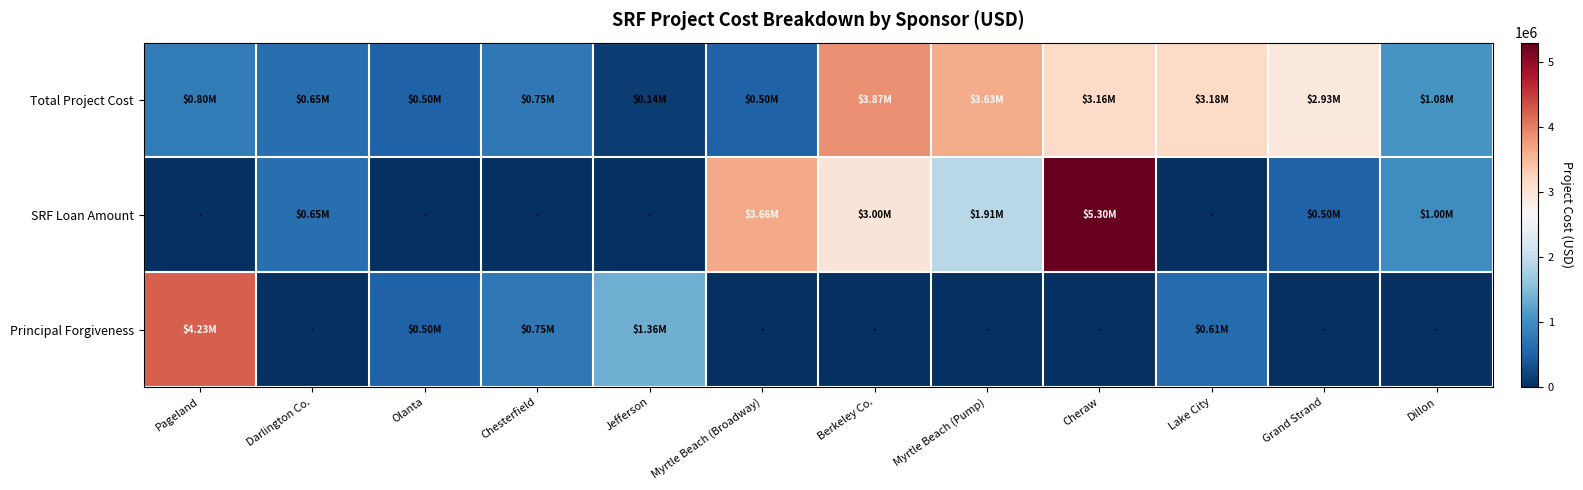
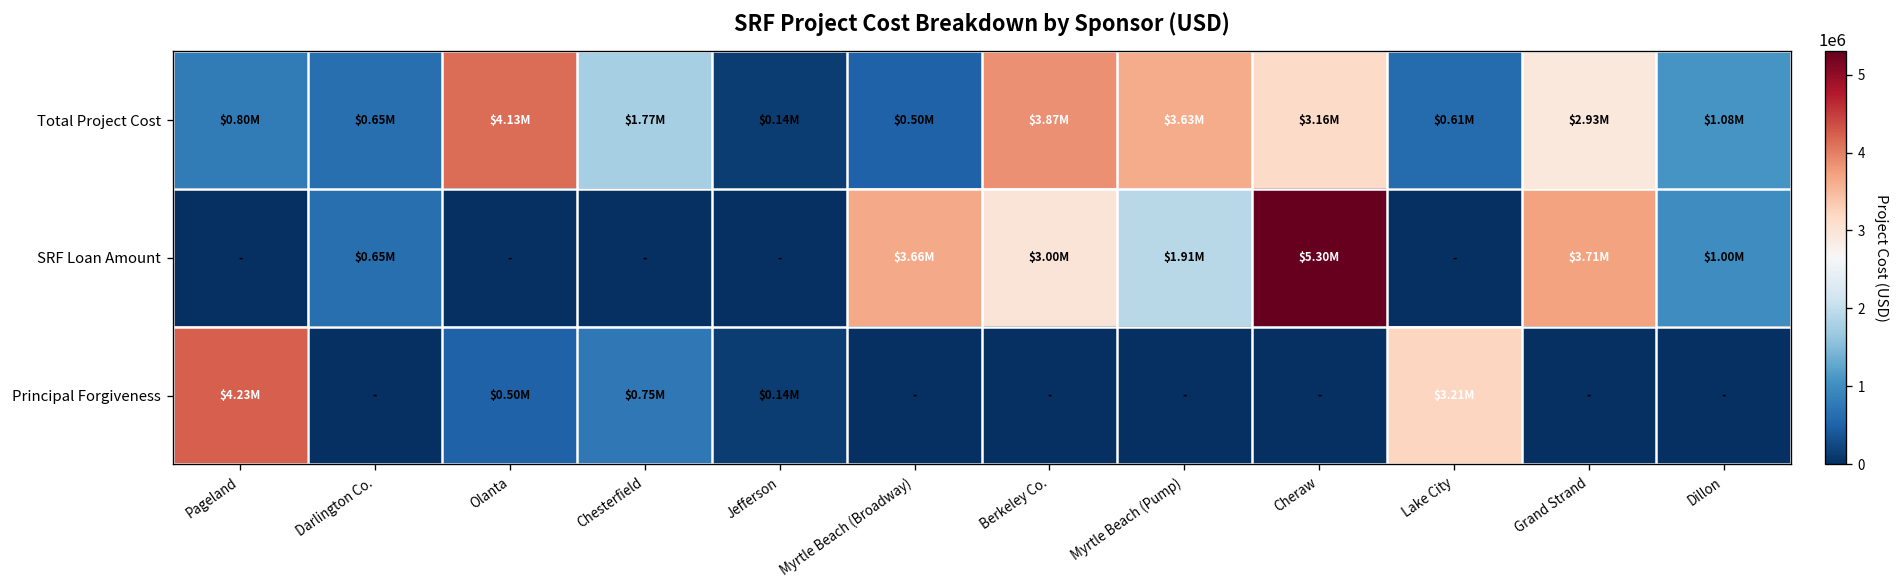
Total Project Cost, Olanta: $0.50M -> $4.13M
Total Project Cost, Chesterfield: $0.75M -> $1.77M
Total Project Cost, Lake City: $3.18M -> $0.61M
SRF Loan Amount, Grand Strand: $0.50M -> $3.71M
Principal Forgiveness, Jefferson: $1.36M -> $0.14M
Principal Forgiveness, Lake City: $0.61M -> $3.21M
